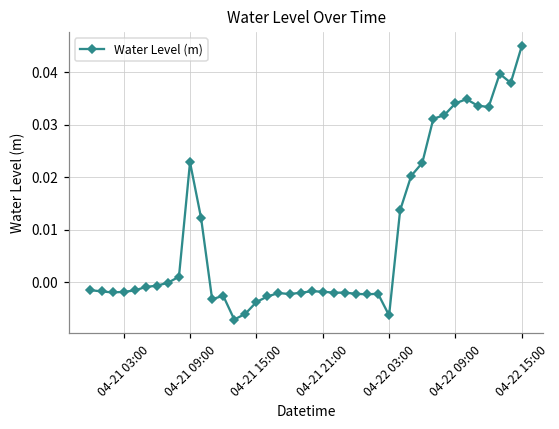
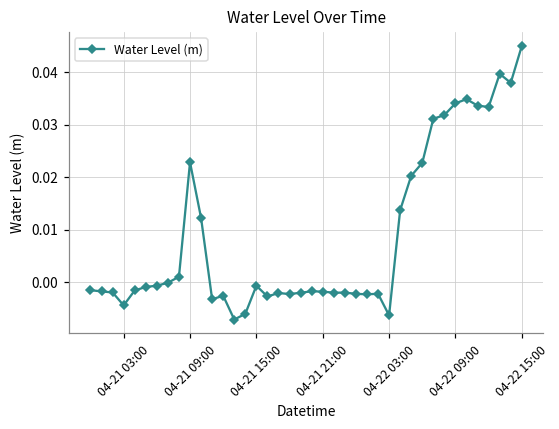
04-21 03:00: -0.002 -> -0.004
04-21 15:00: -0.004 -> -0.001
